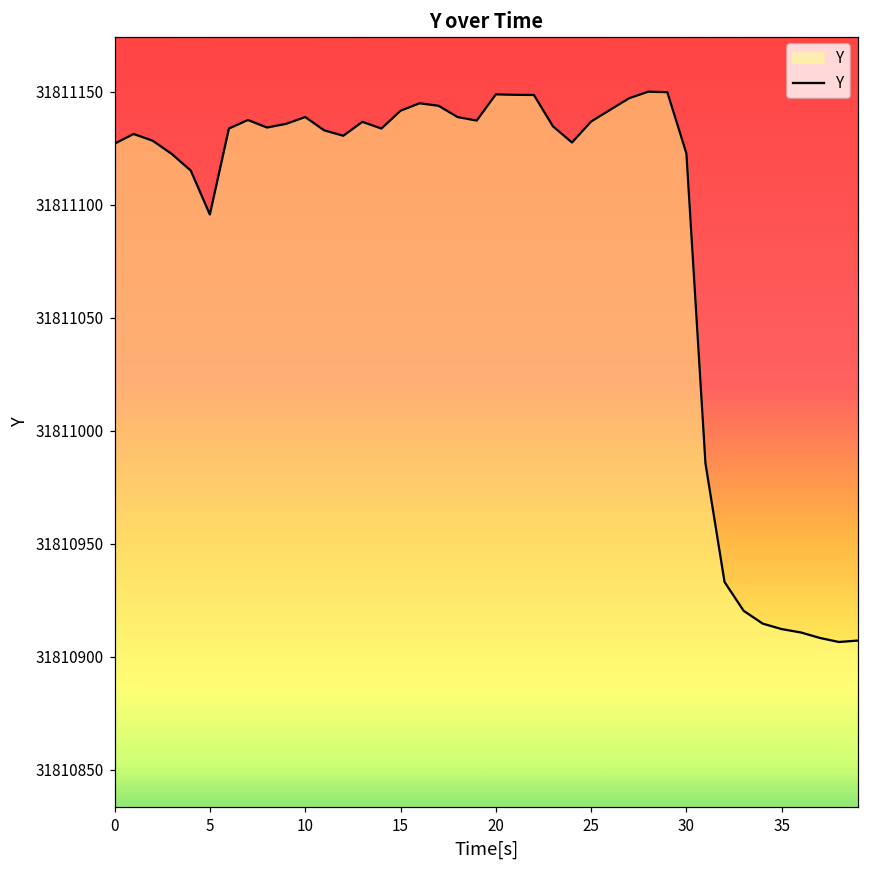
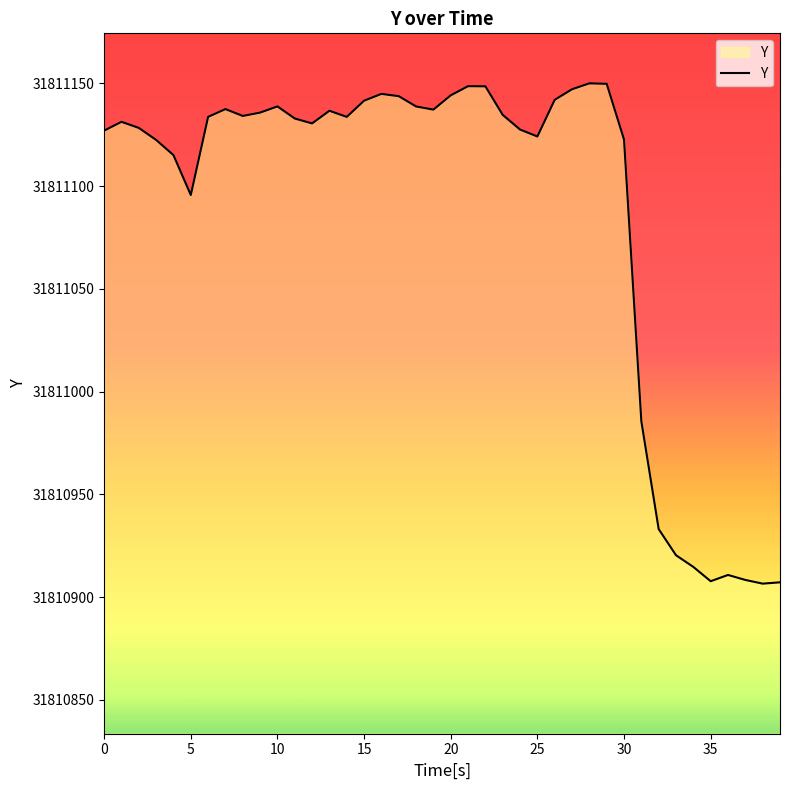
20: 31811149 -> 31811144
25: 31811137 -> 31811124
35: 31810912 -> 31810908
